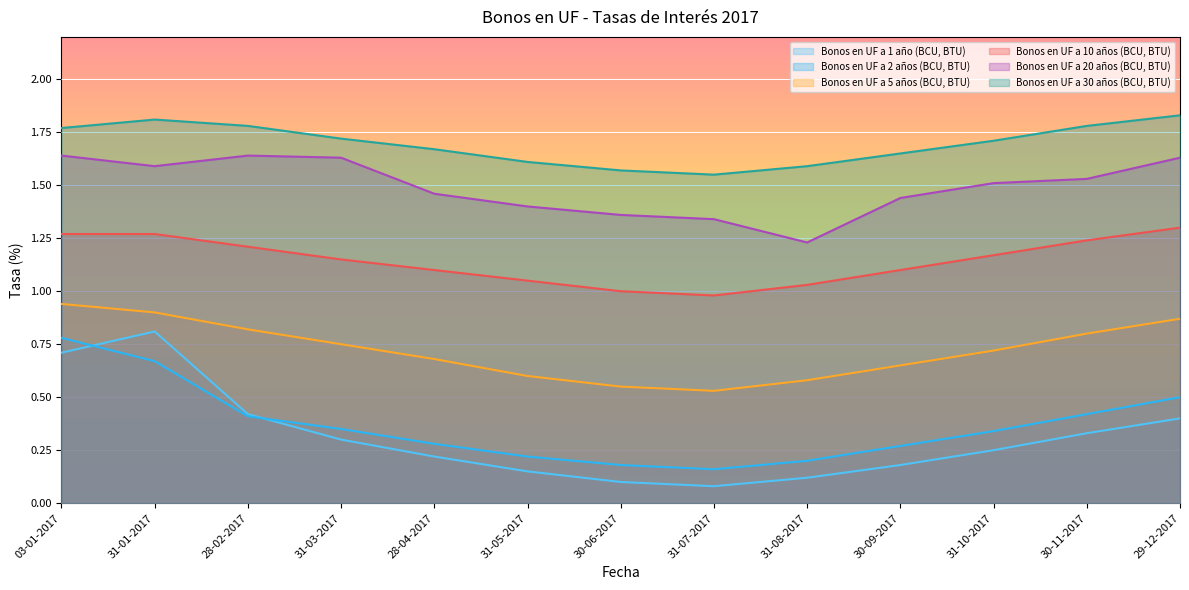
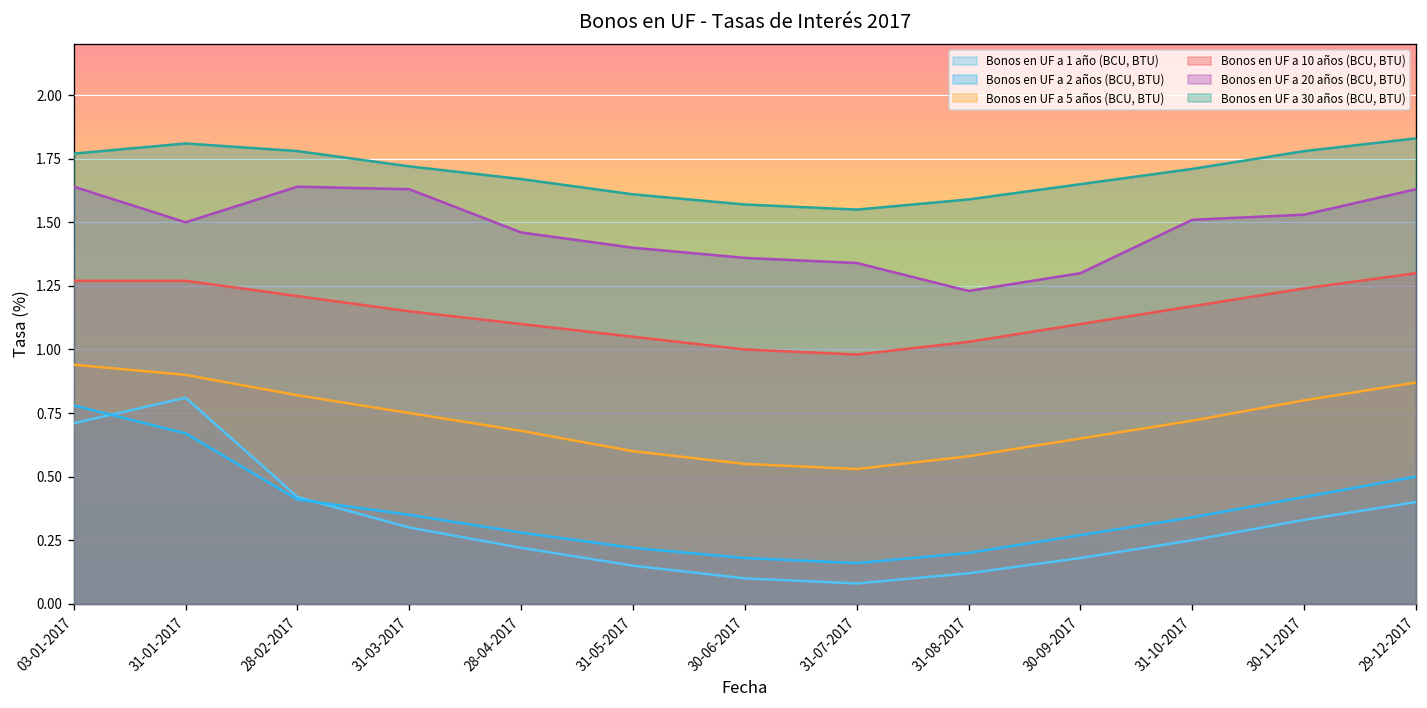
Bonos en UF a 20 años (BCU, BTU), 31-01-2017: 1.59 -> 1.50
Bonos en UF a 20 años (BCU, BTU), 30-09-2017: 1.44 -> 1.30
